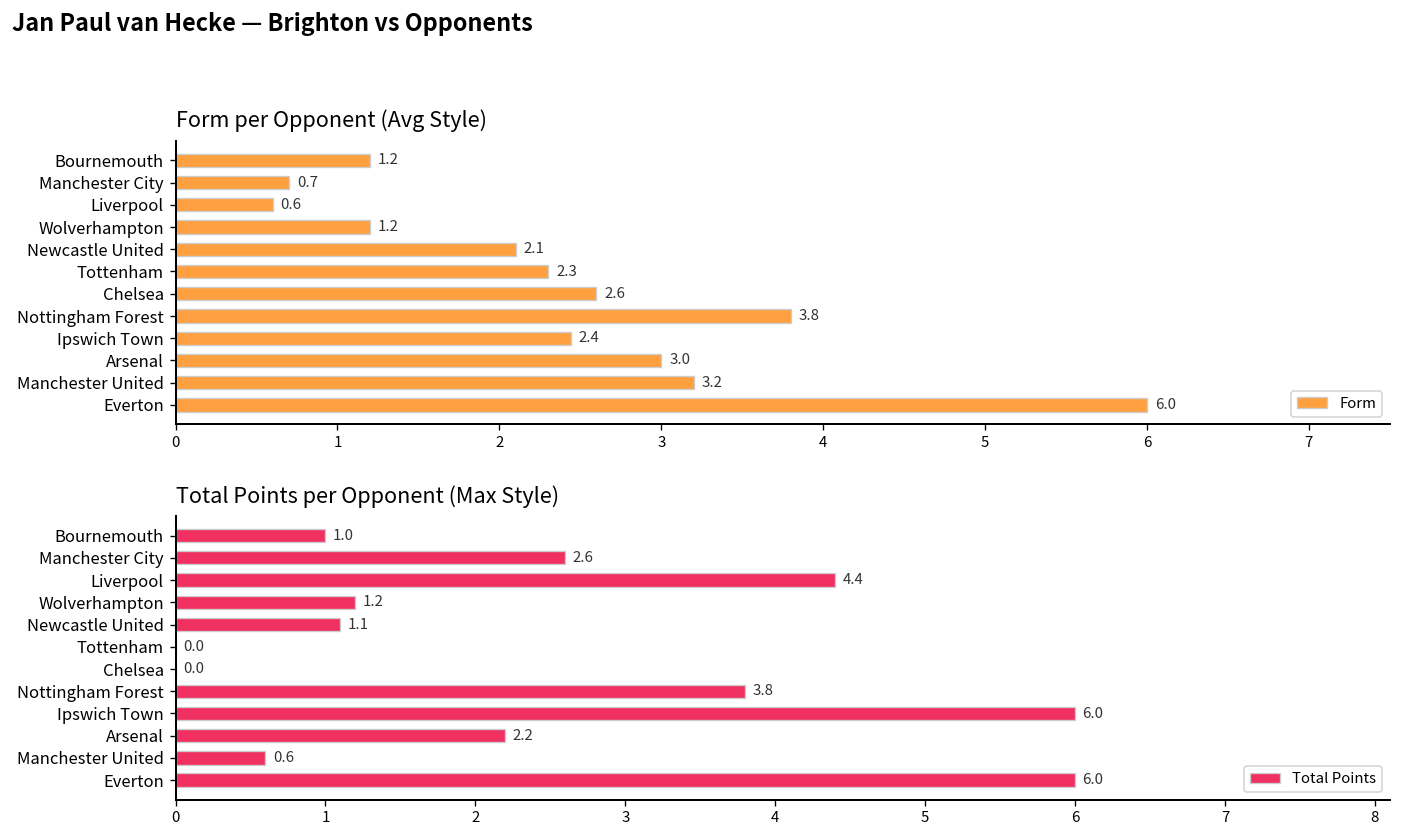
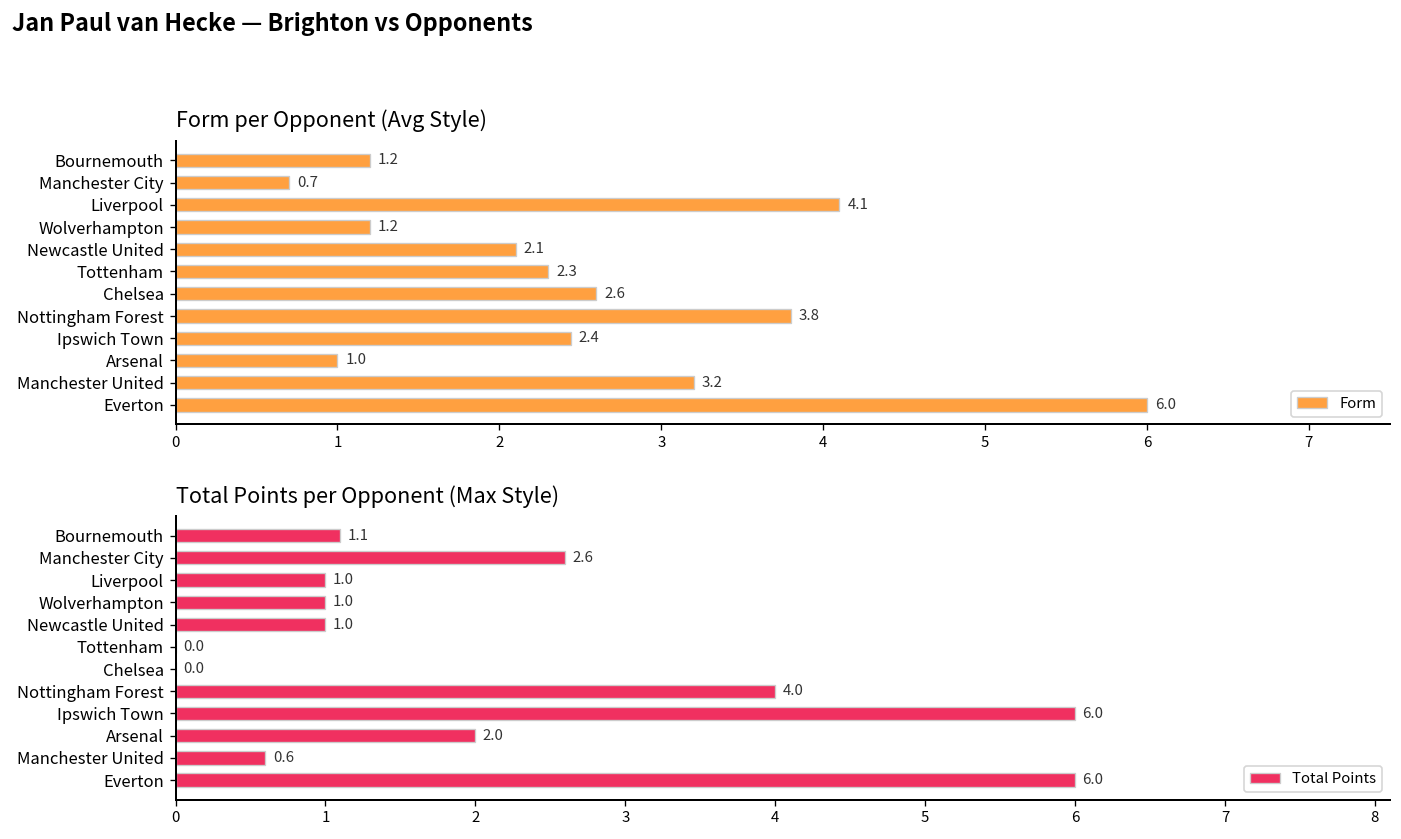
Form per Opponent (Avg Style), Liverpool: 0.6 -> 4.1
Form per Opponent (Avg Style), Arsenal: 3.0 -> 1.0
Total Points per Opponent (Max Style), Bournemouth: 1.0 -> 1.1
Total Points per Opponent (Max Style), Liverpool: 4.4 -> 1.0
Total Points per Opponent (Max Style), Wolverhampton: 1.2 -> 1.0
Total Points per Opponent (Max Style), Newcastle United: 1.1 -> 1.0
Total Points per Opponent (Max Style), Nottingham Forest: 3.8 -> 4.0
Total Points per Opponent (Max Style), Arsenal: 2.2 -> 2.0
